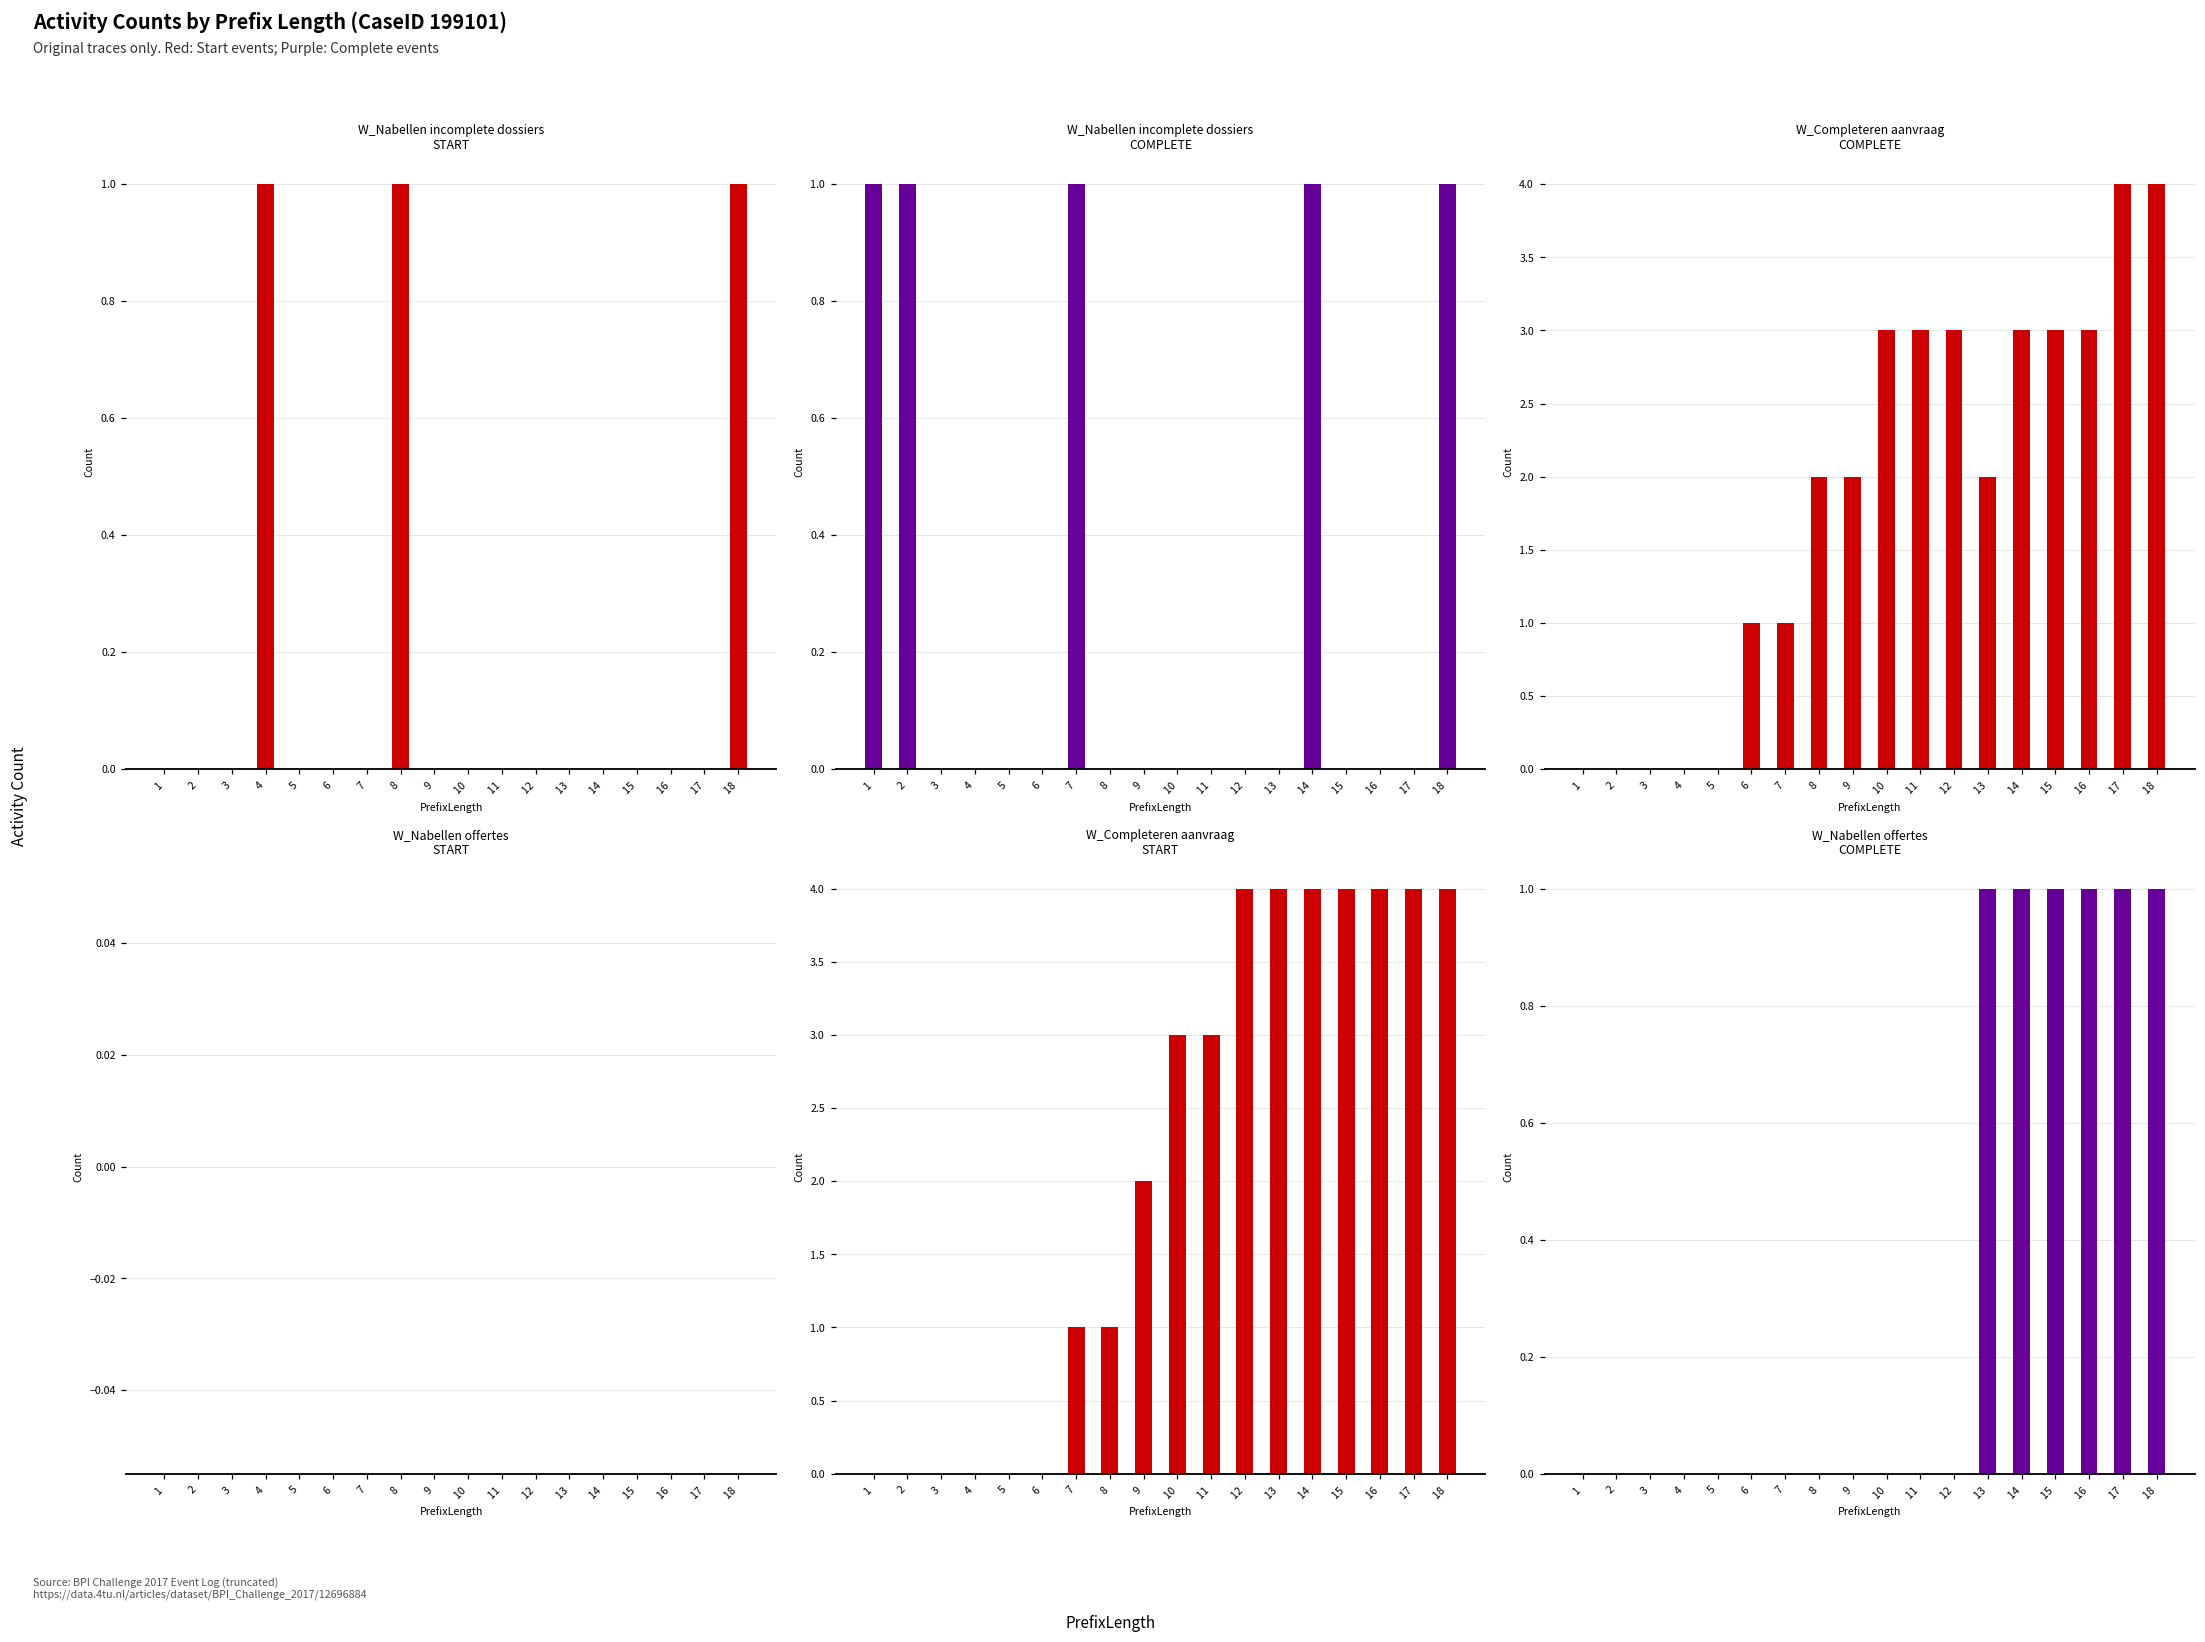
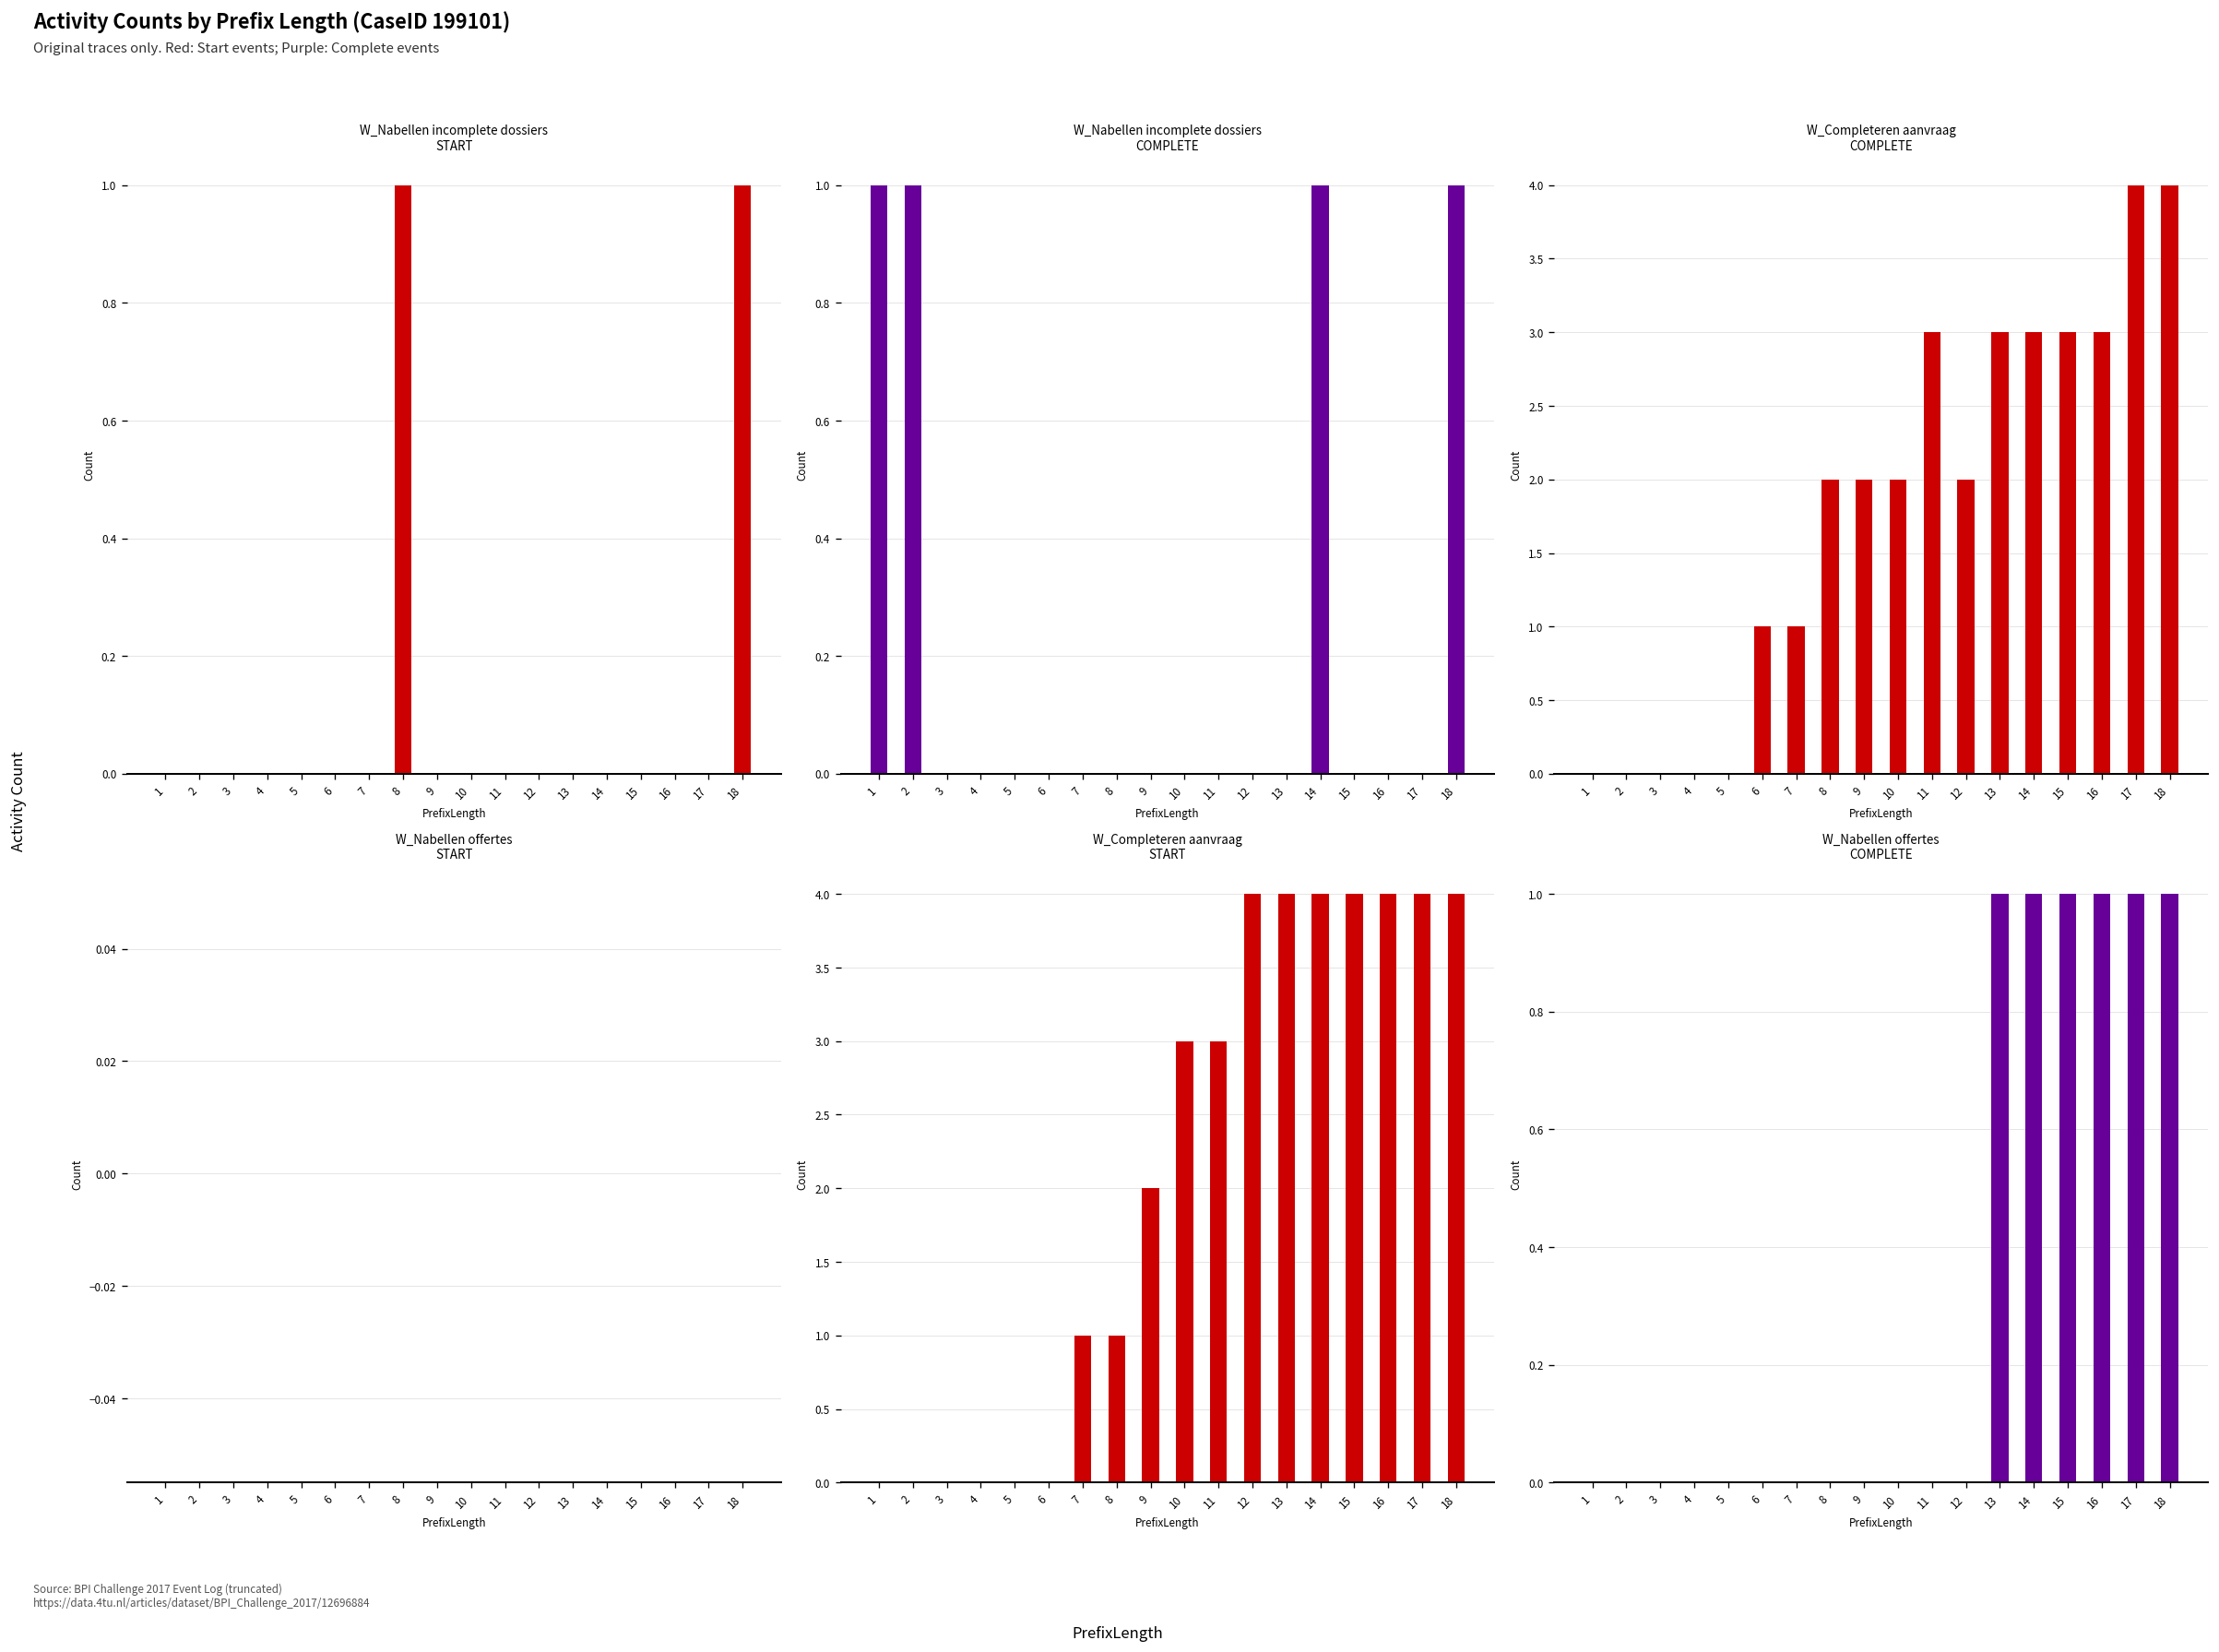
W_Nabellen incomplete dossiers START, 4: 1 -> 0
W_Nabellen incomplete dossiers COMPLETE, 7: 1 -> 0
W_Completeren aanvraag COMPLETE, 10: 3 -> 2
W_Completeren aanvraag COMPLETE, 12: 3 -> 2
W_Completeren aanvraag COMPLETE, 13: 2 -> 3
